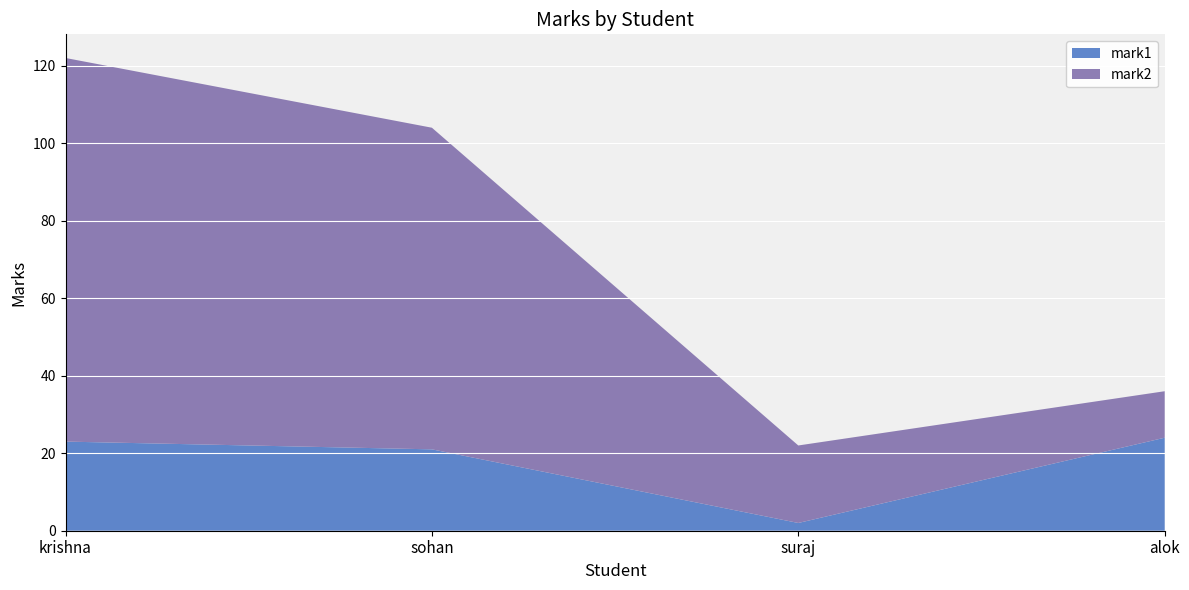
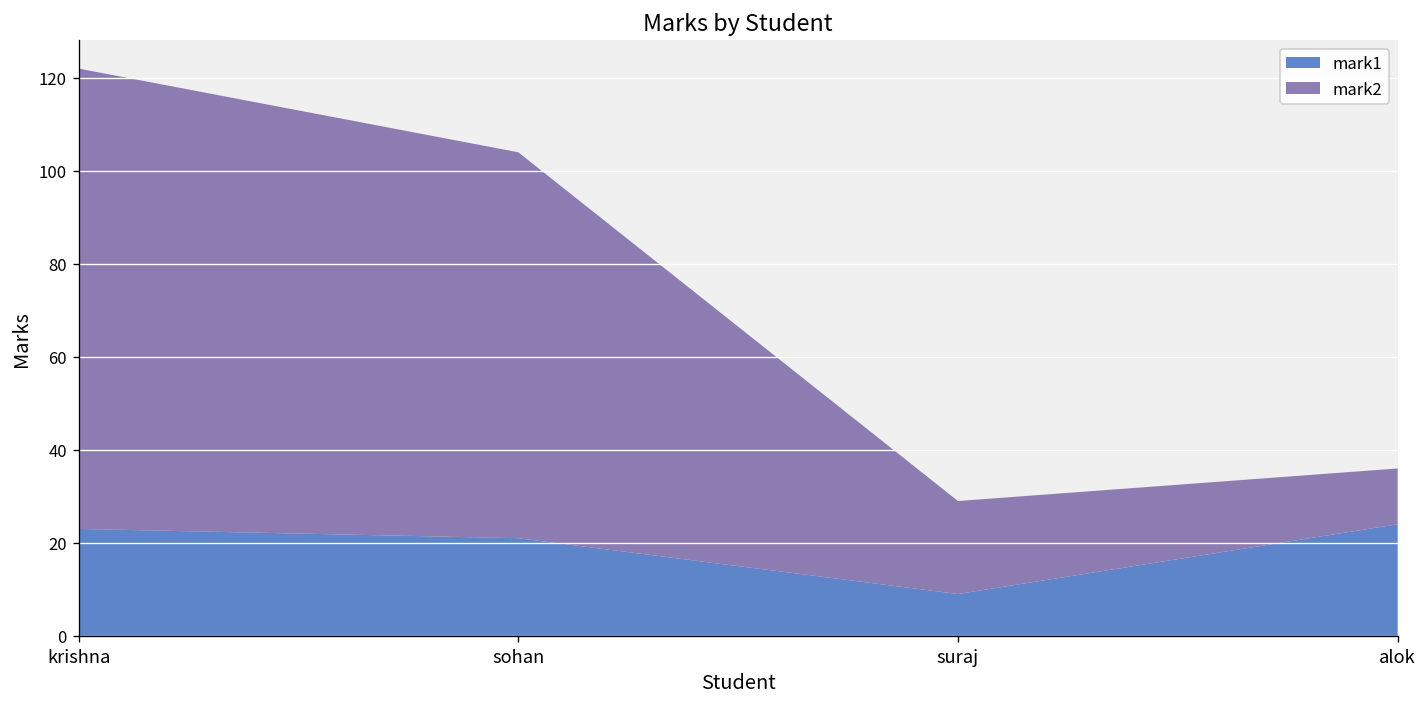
mark1, suraj: 2 -> 9
